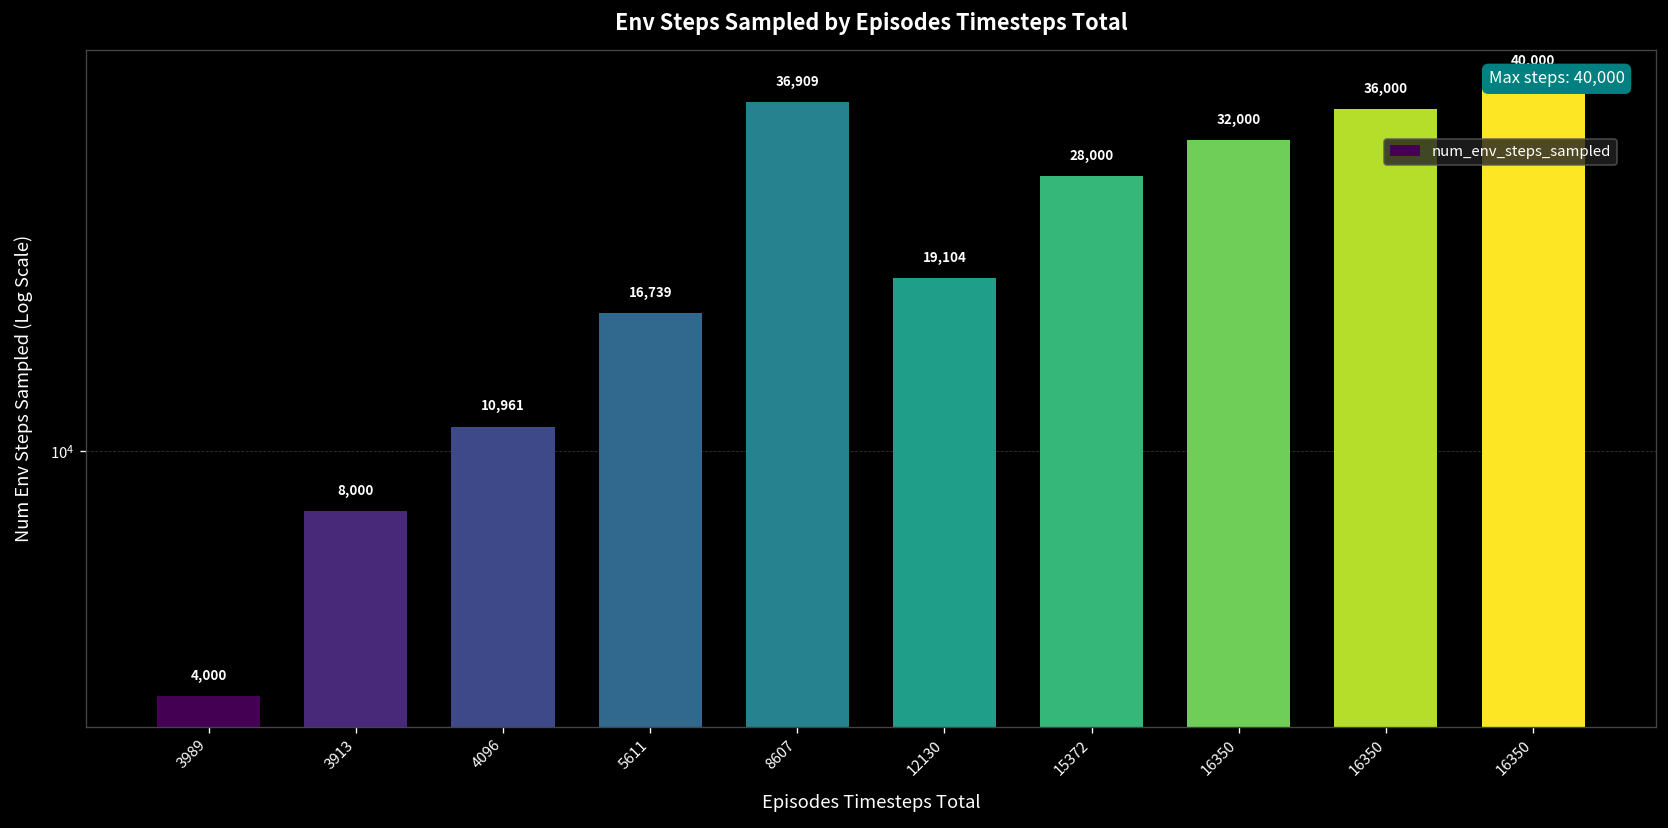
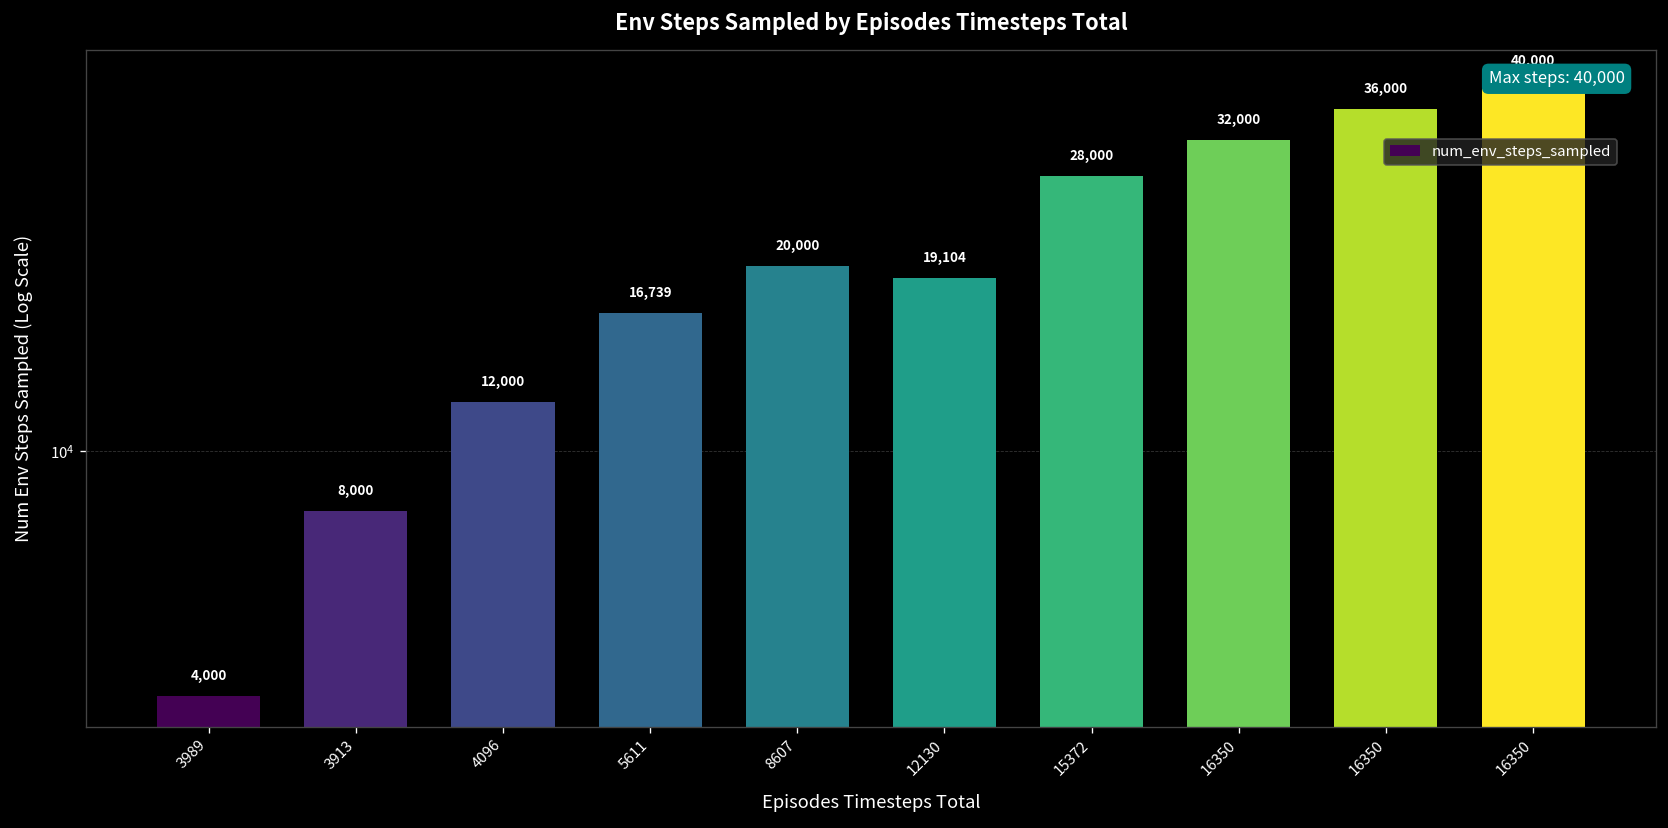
4096: 10,961 -> 12,000
8607: 36,909 -> 20,000
